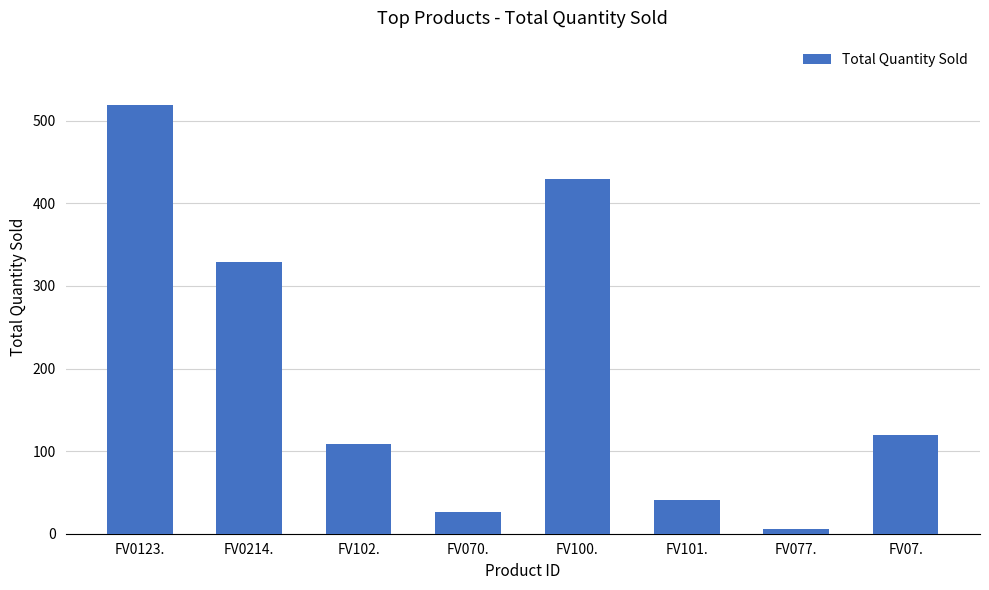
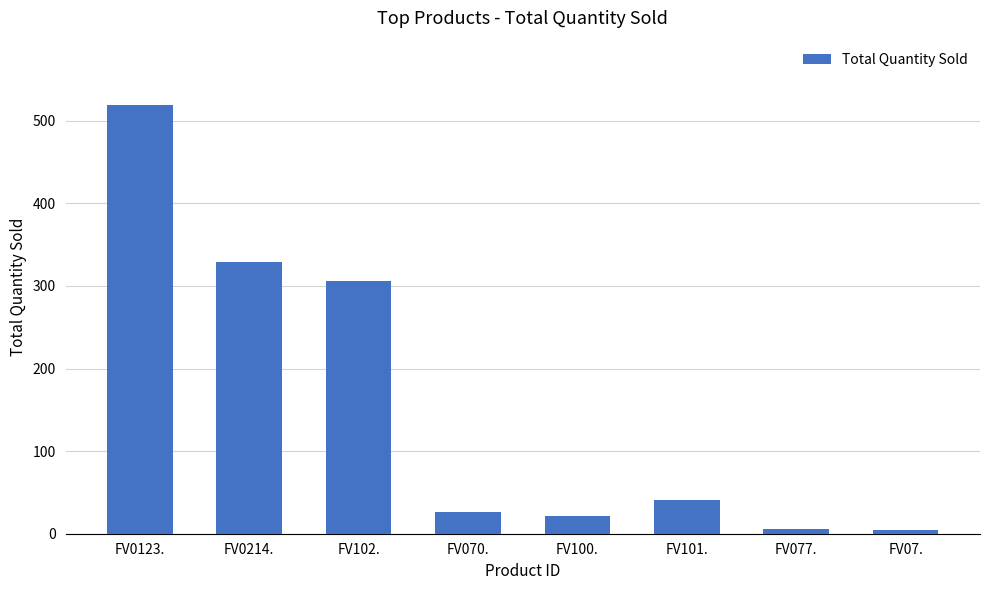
FV102.: 110 -> 310
FV100.: 430 -> 20
FV07.: 120 -> 10
